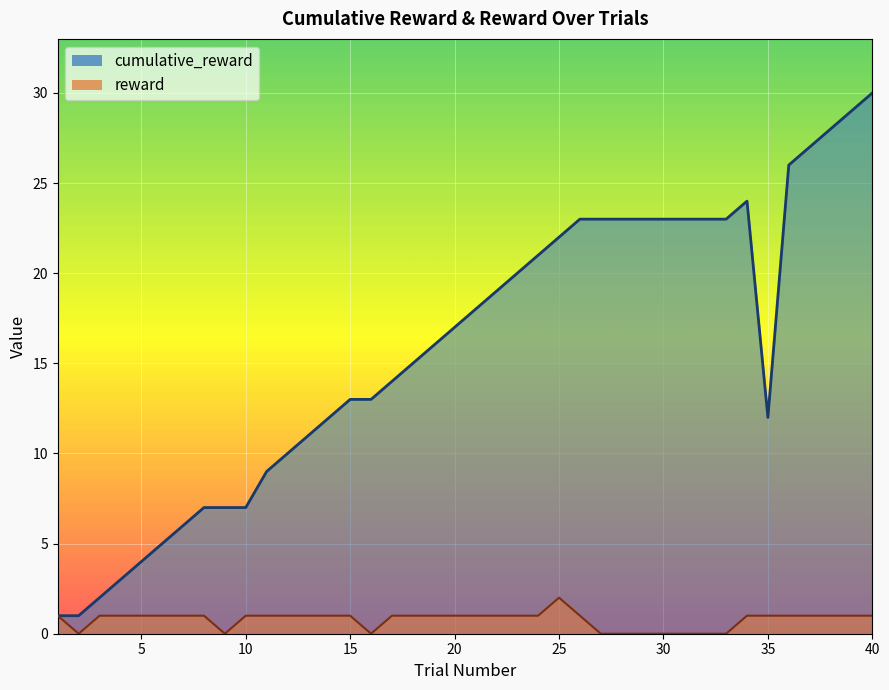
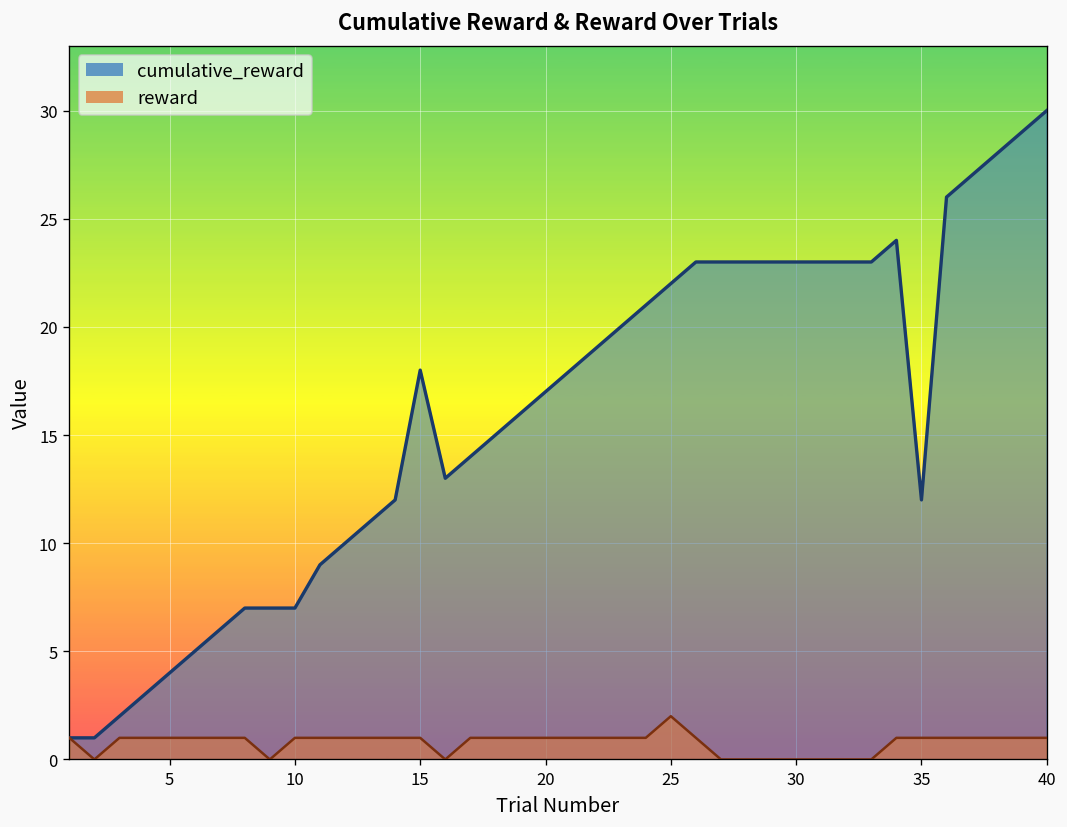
cumulative_reward, 15: 13 -> 18
